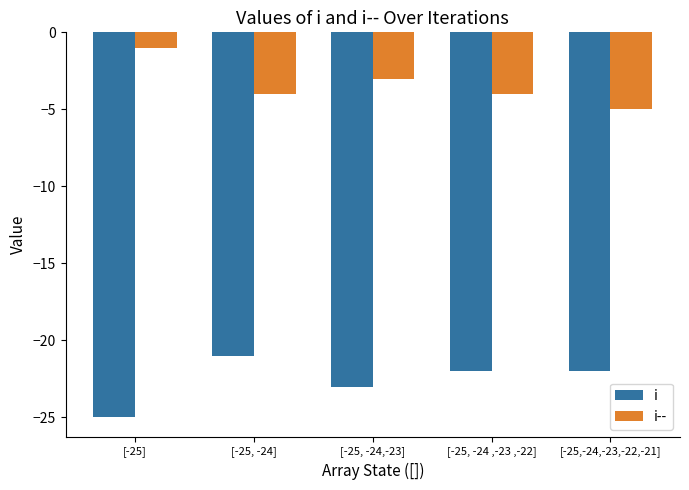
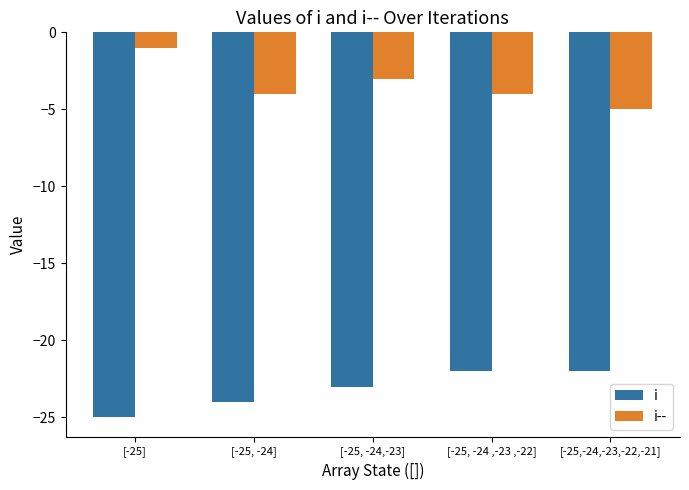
i, [-25, -24]: -21 -> -24
